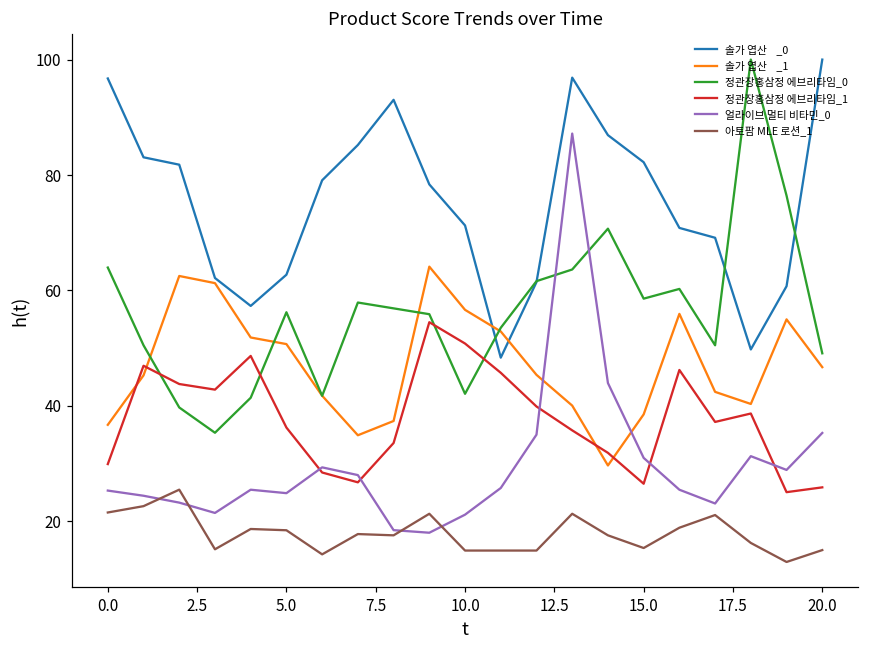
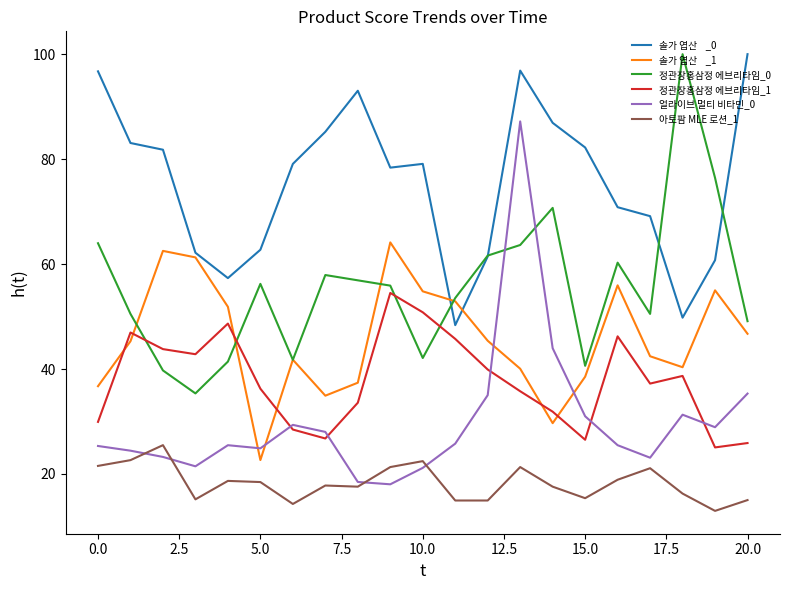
솔가 엽산 _1, 5.0: 51 -> 23
솔가 엽산 _0, 10.0: 71 -> 79
솔가 엽산 _1, 10.0: 57 -> 55
아토팜 MLE 로션_1, 10.0: 15 -> 22
정관장홍삼정 에브리타임_0, 15.0: 59 -> 41
